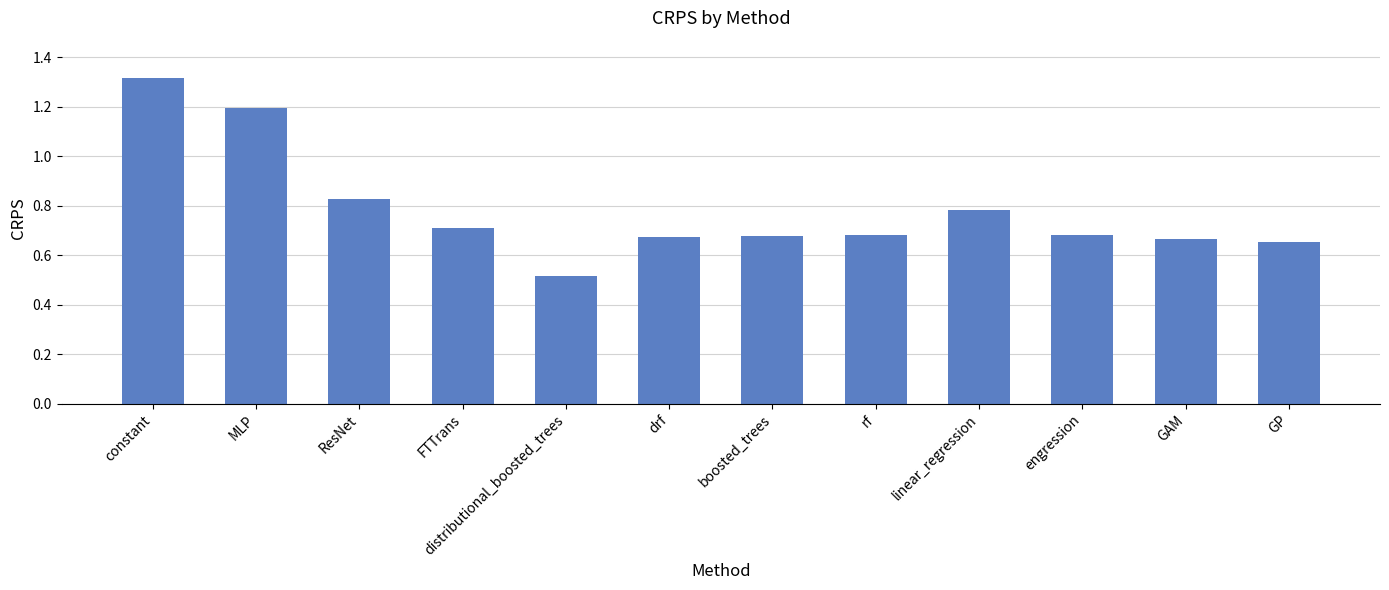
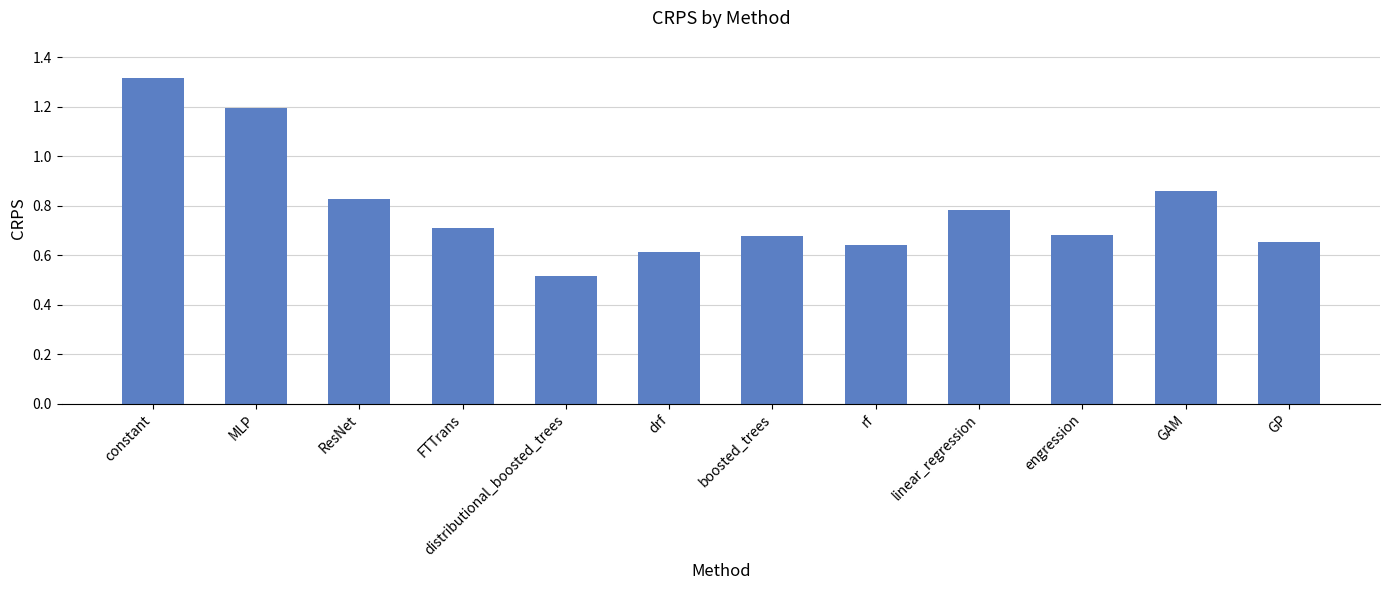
drf: 0.67 -> 0.61
rf: 0.68 -> 0.64
GAM: 0.67 -> 0.86
